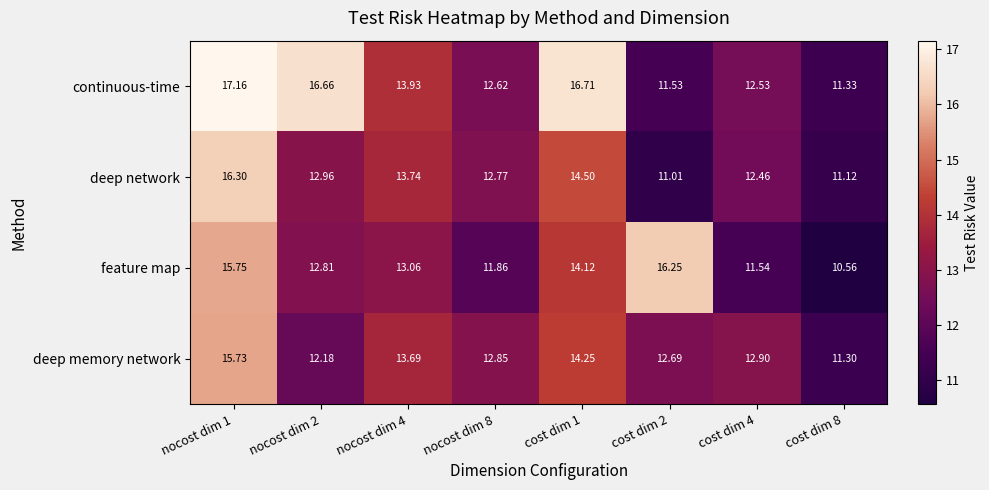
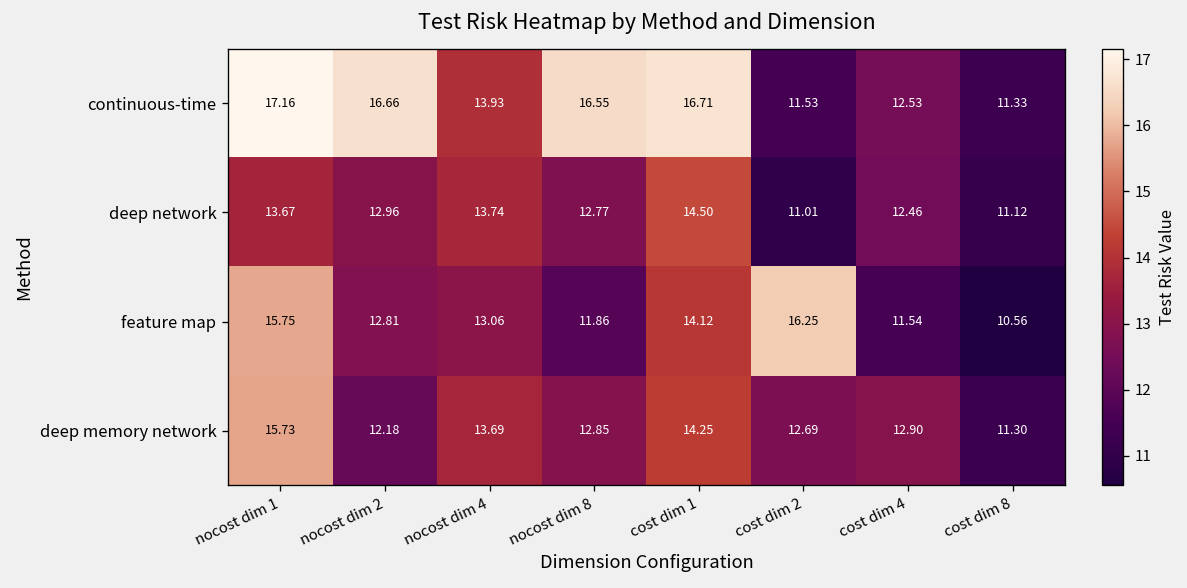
continuous-time, nocost dim 8: 12.62 -> 16.55
deep network, nocost dim 1: 16.30 -> 13.67
